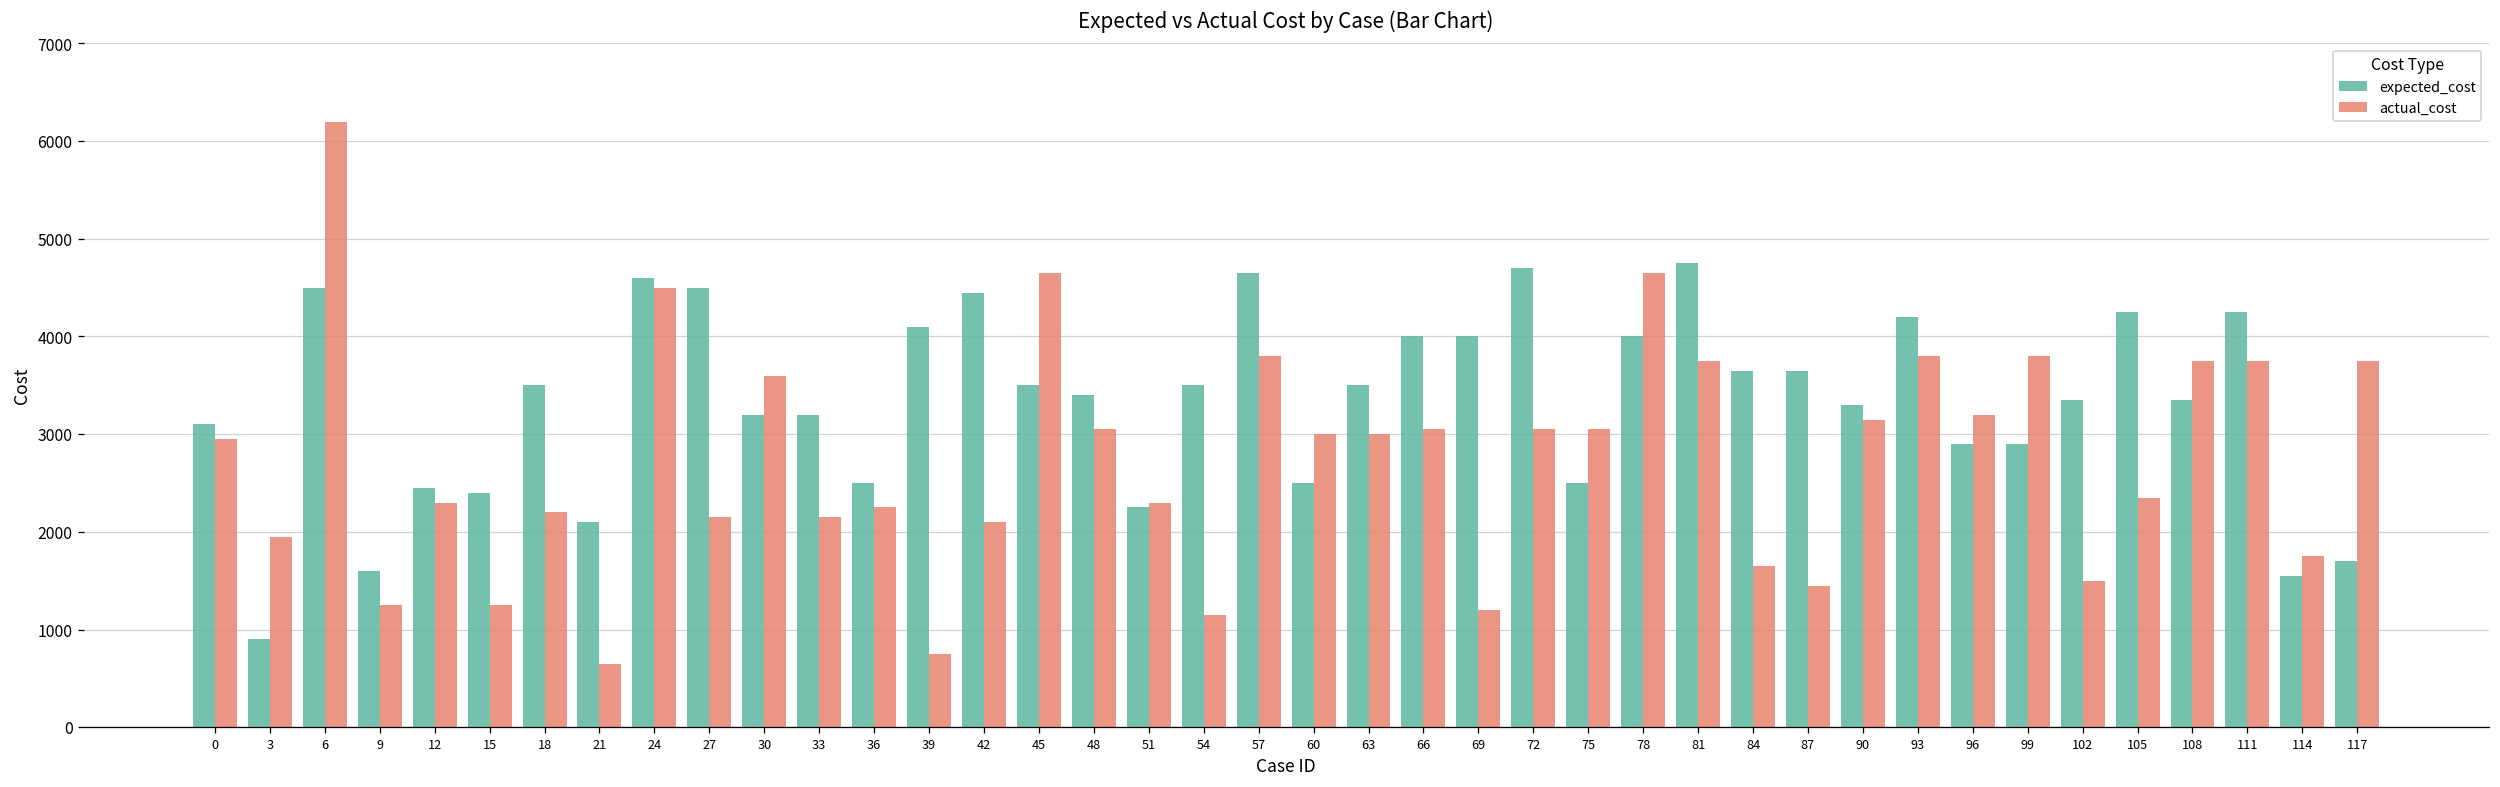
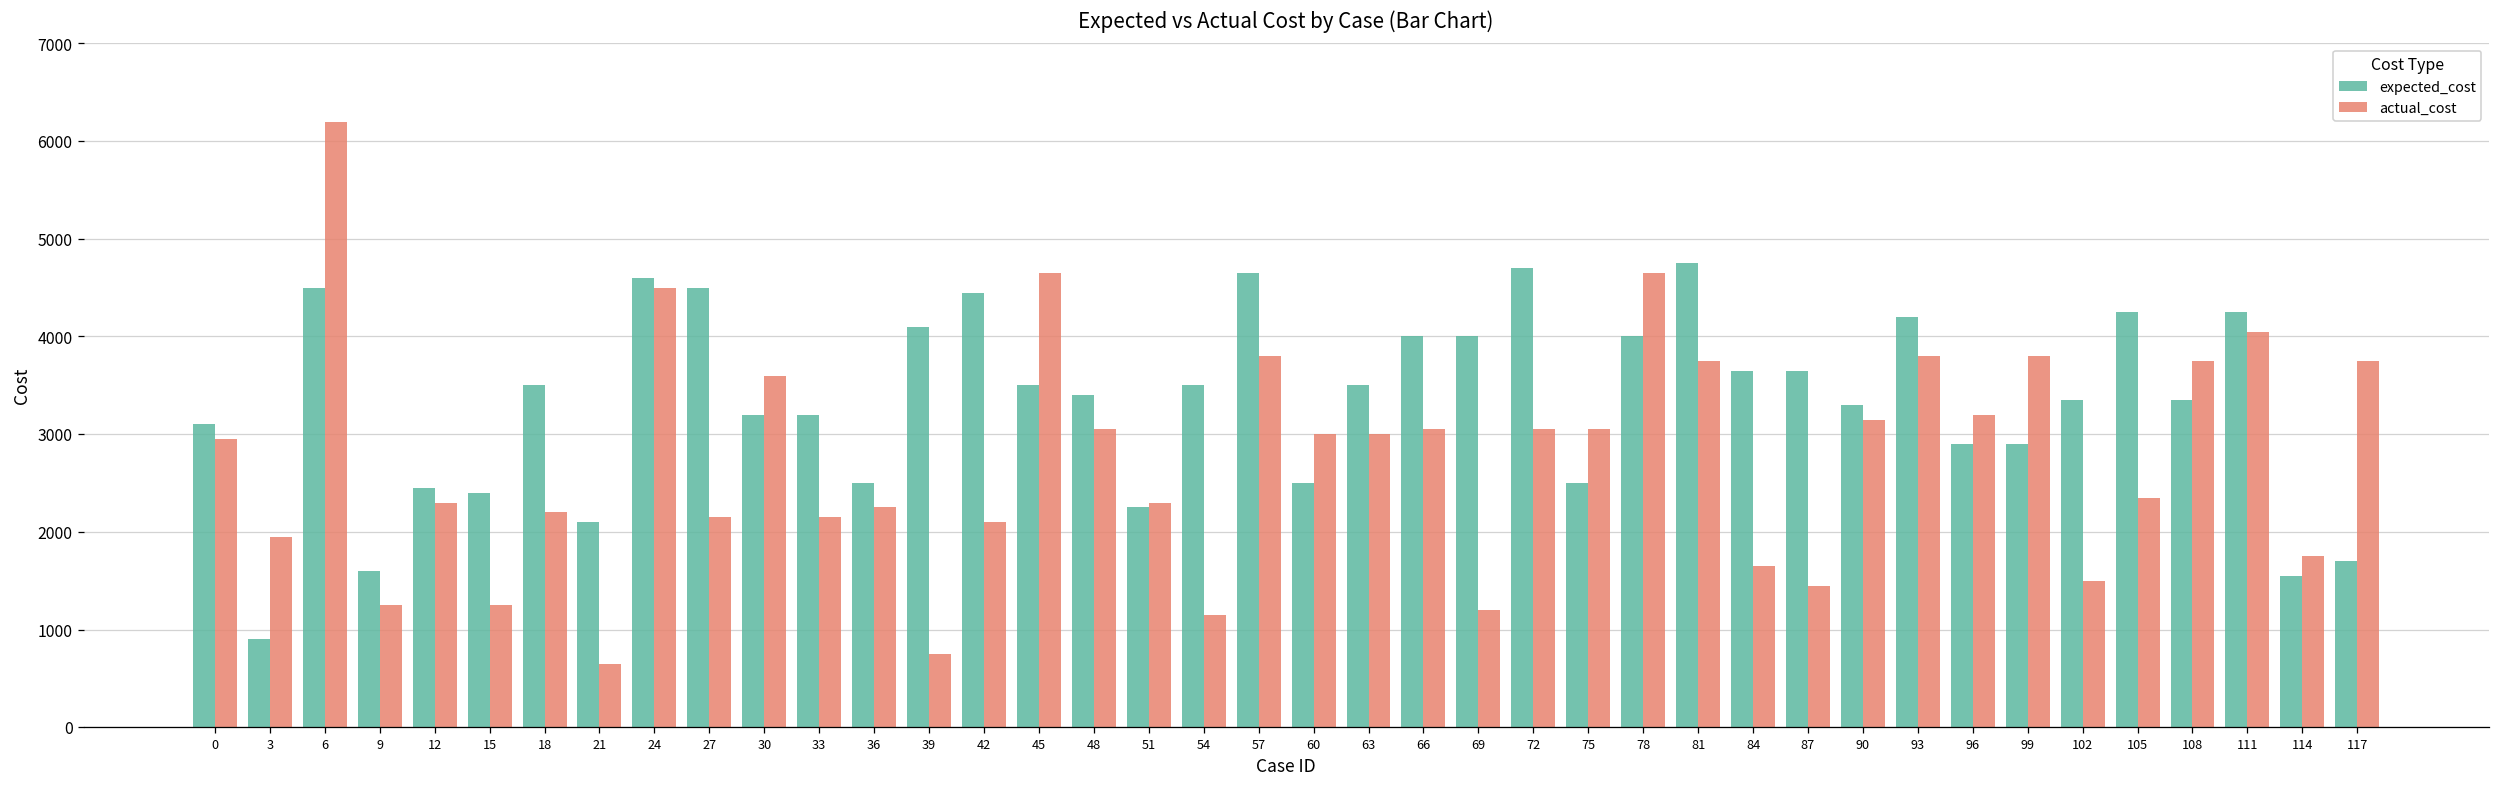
actual_cost, 111: 3800 -> 4000
